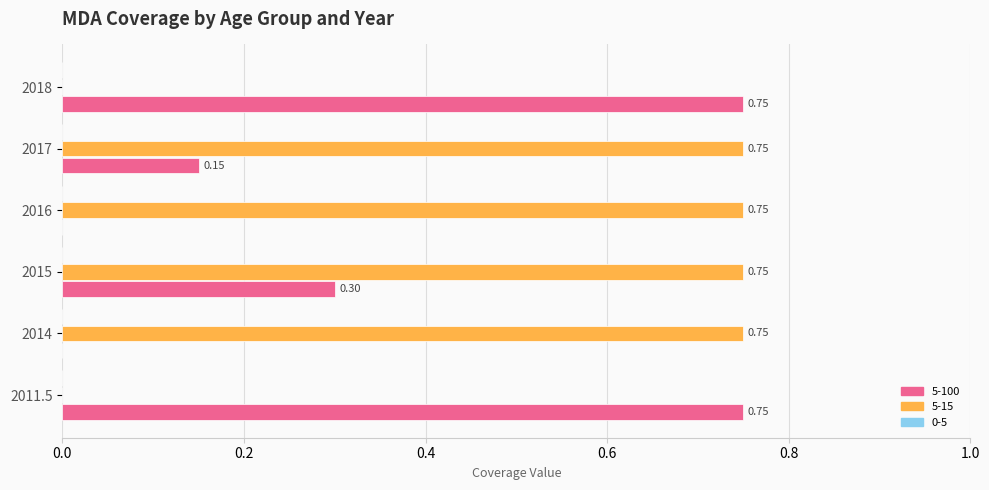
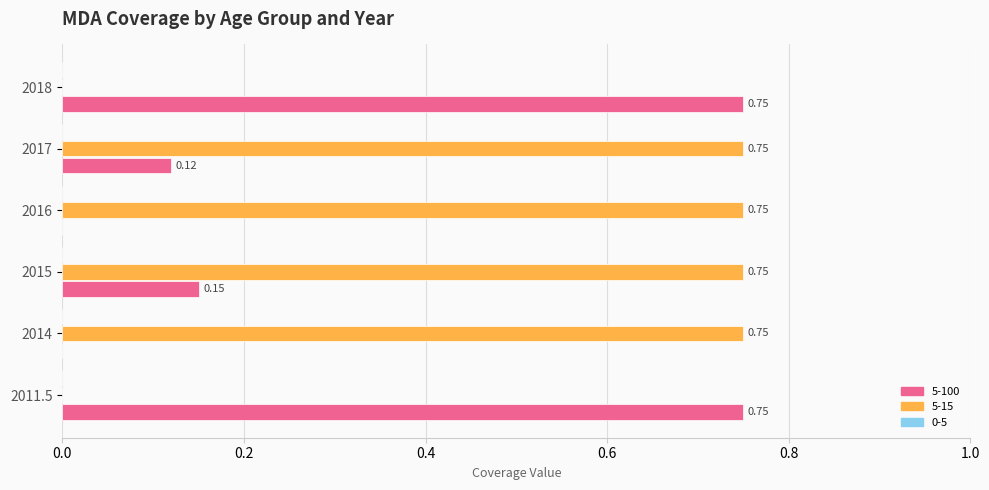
5-100, 2017: 0.15 -> 0.12
5-100, 2015: 0.30 -> 0.15
